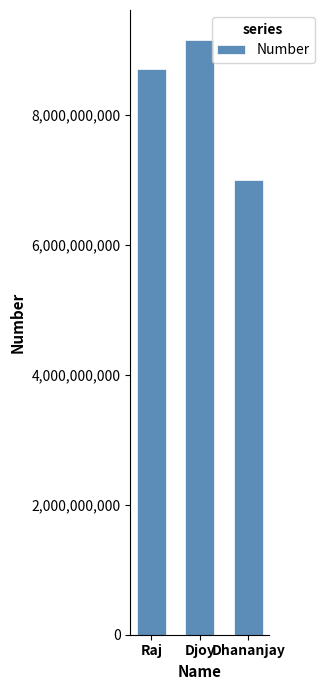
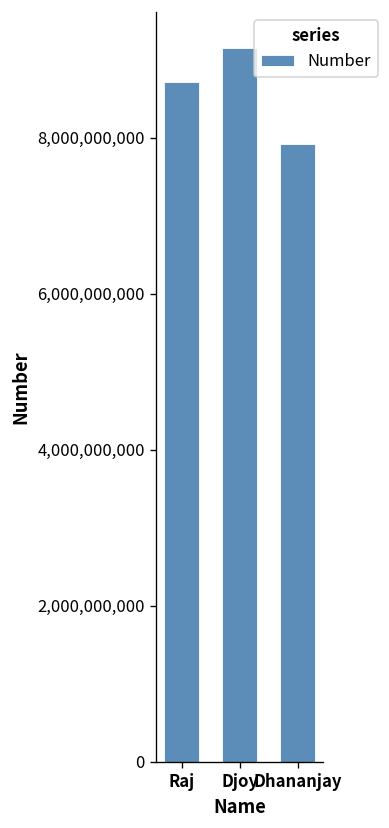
Dhananjay: 7,000,000,000 -> 7,900,000,000
